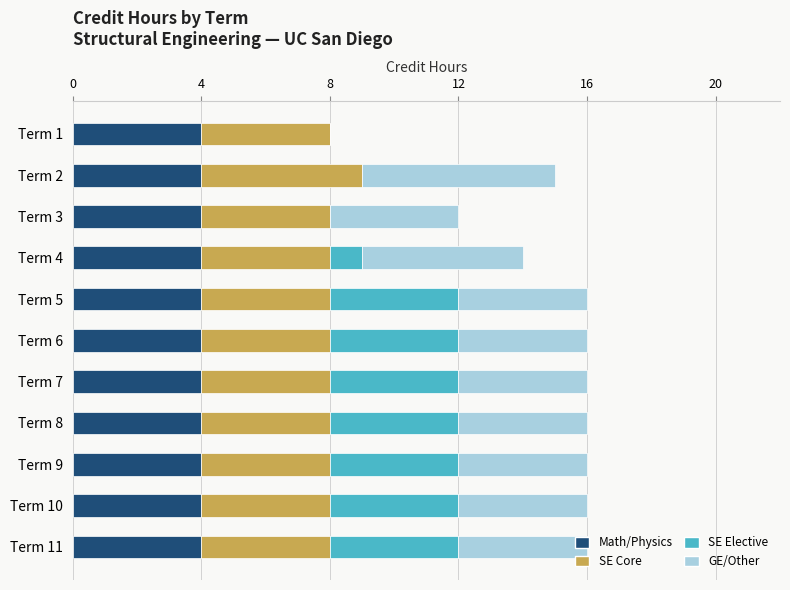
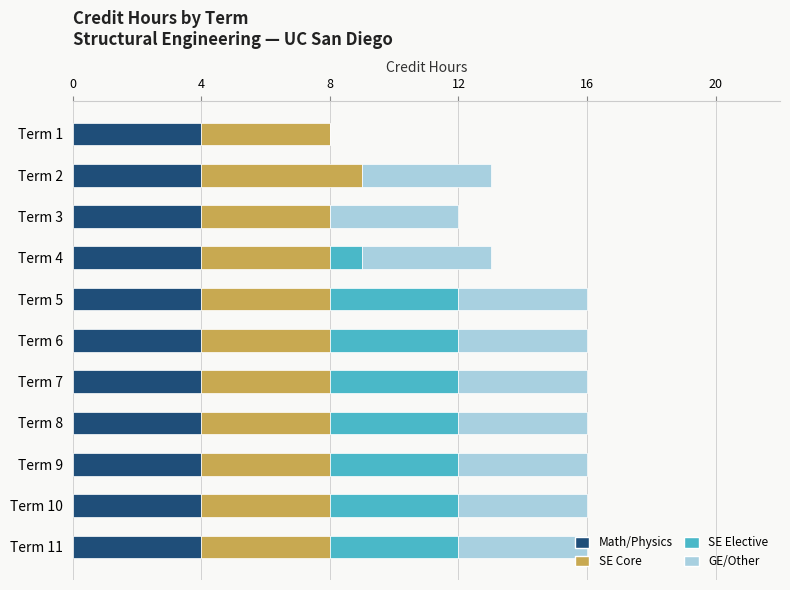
GE/Other, Term 2: 6 -> 4
GE/Other, Term 4: 5 -> 4
